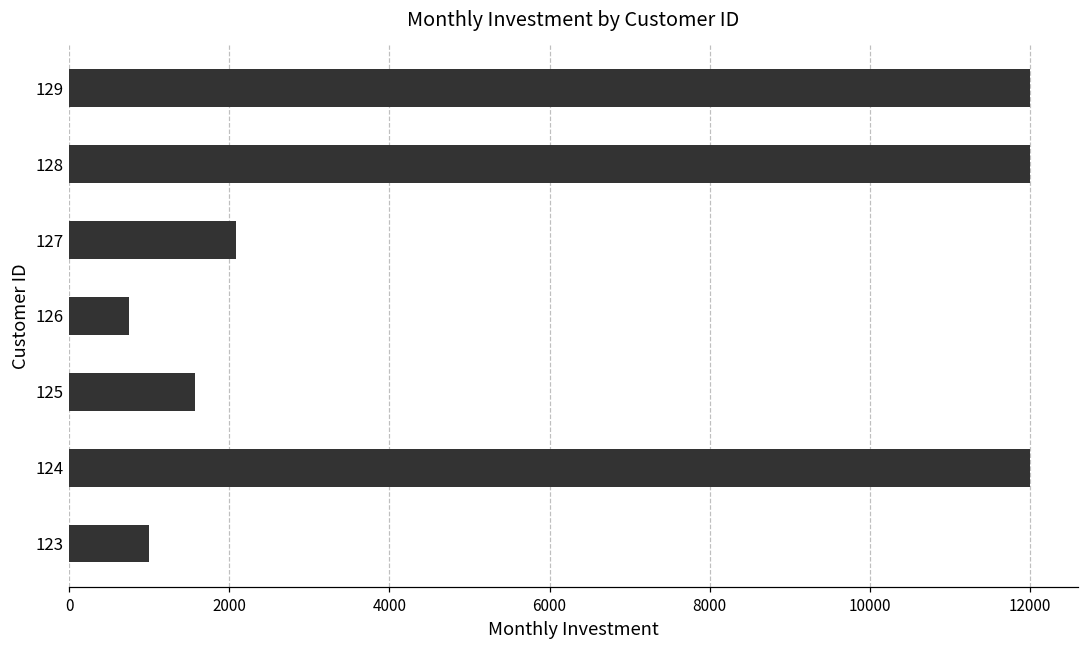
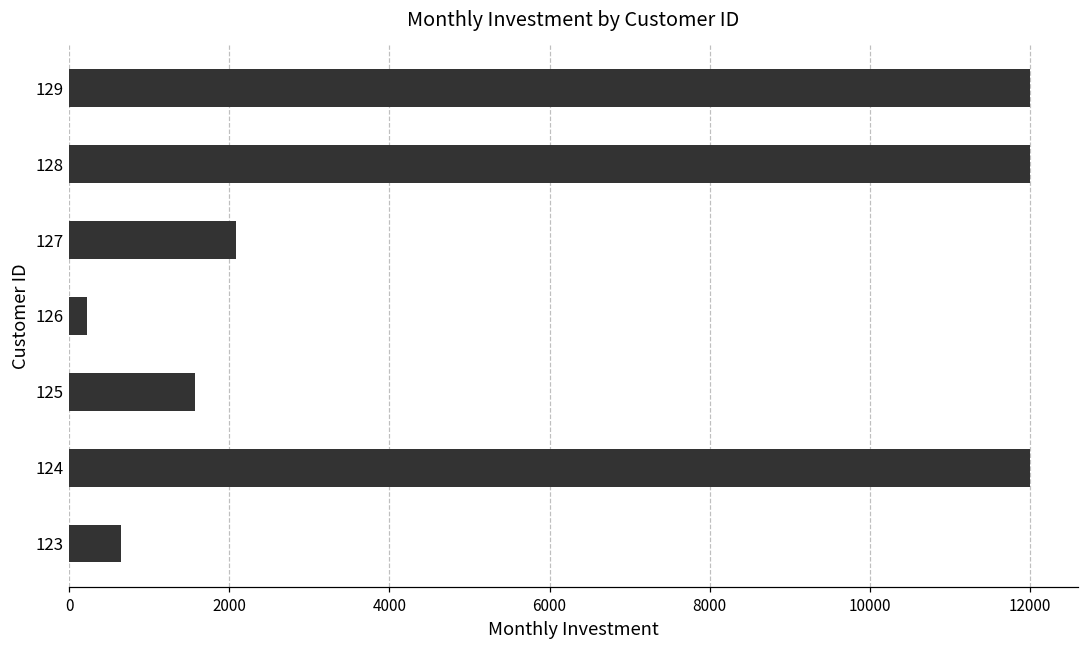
126: 800 -> 200
123: 1000 -> 600
